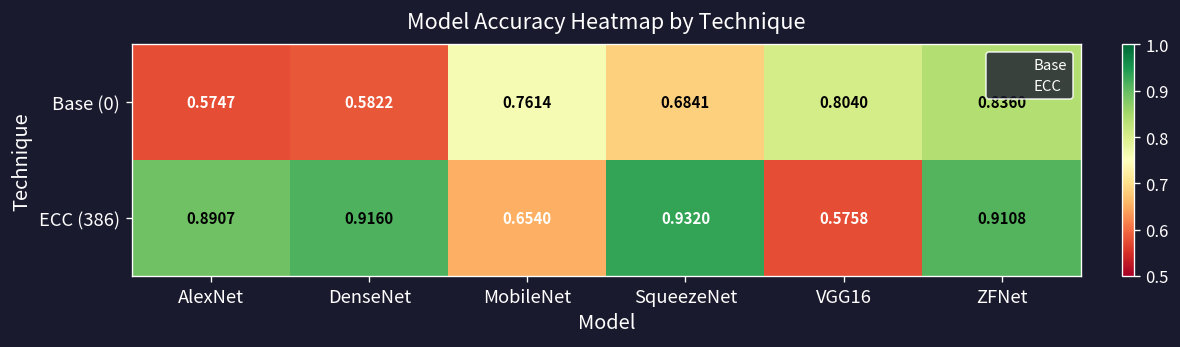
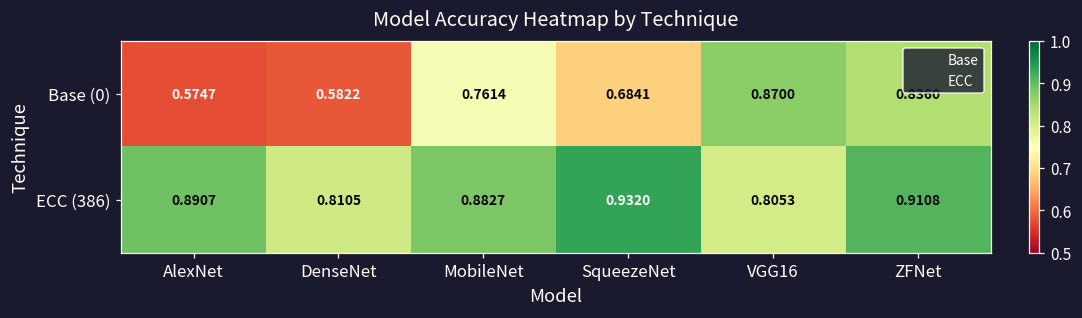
Base (0), VGG16: 0.8040 -> 0.8700
ECC (386), DenseNet: 0.9160 -> 0.8105
ECC (386), MobileNet: 0.6540 -> 0.8827
ECC (386), VGG16: 0.5758 -> 0.8053
